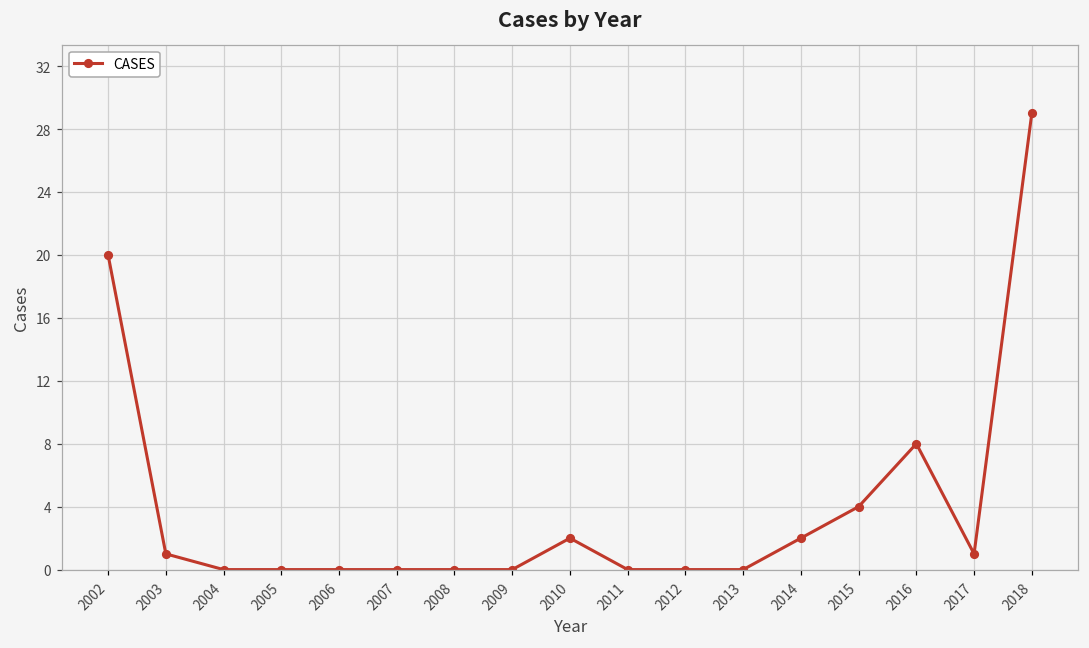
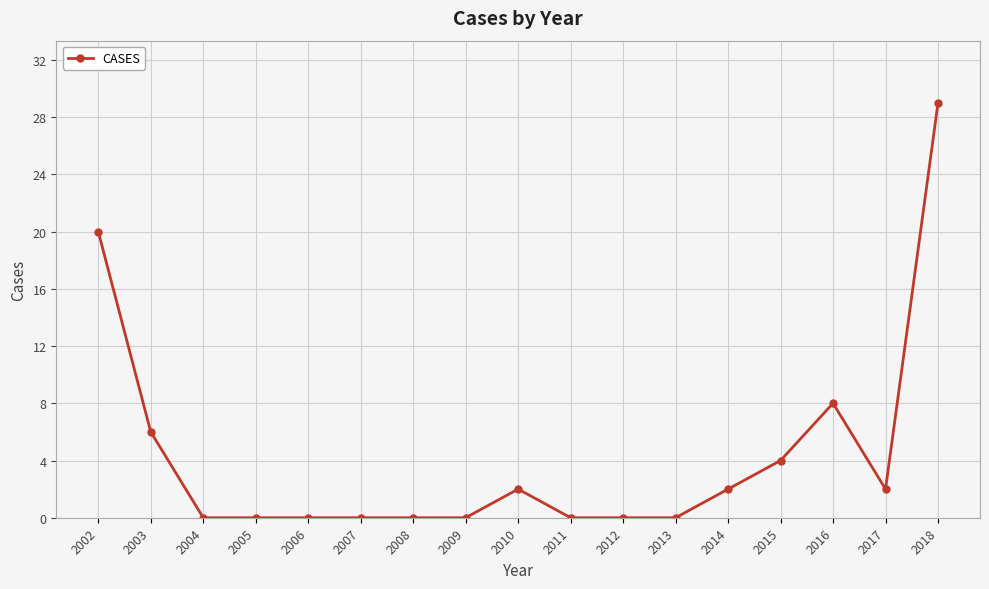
2003: 1 -> 6
2017: 1 -> 2
